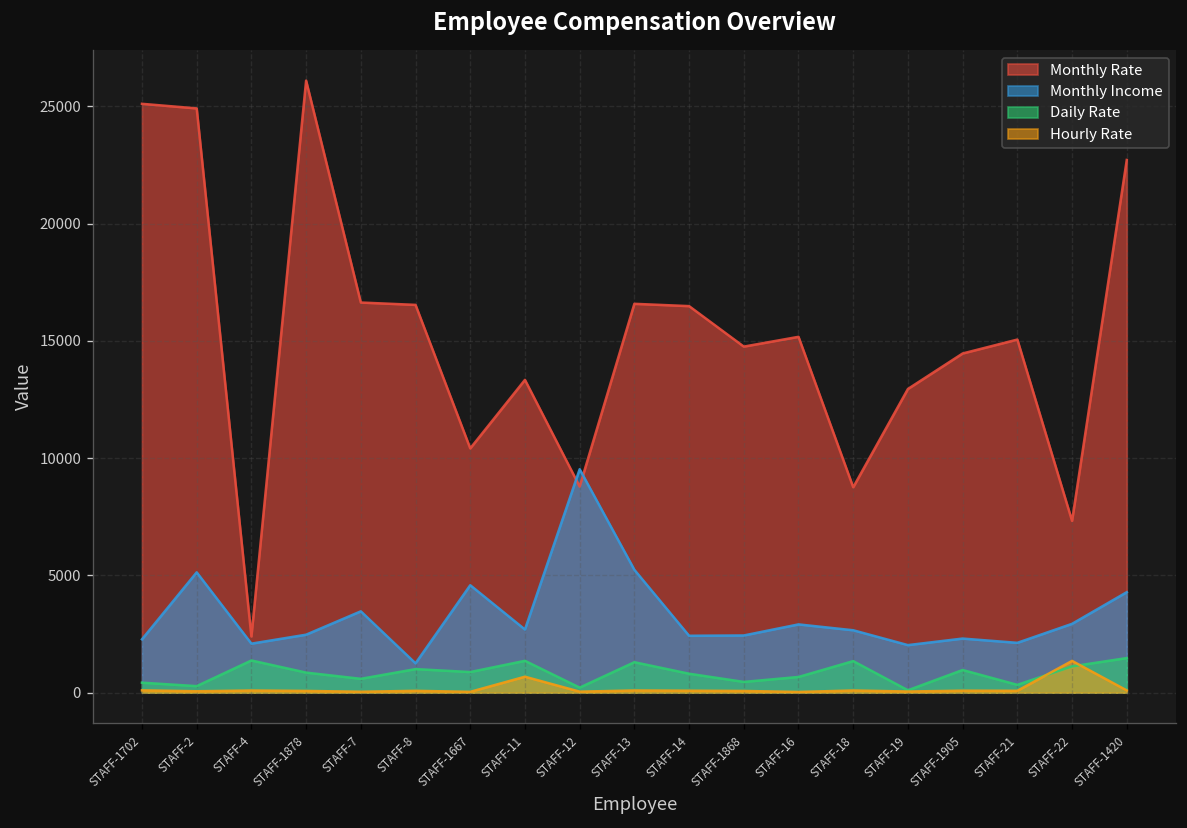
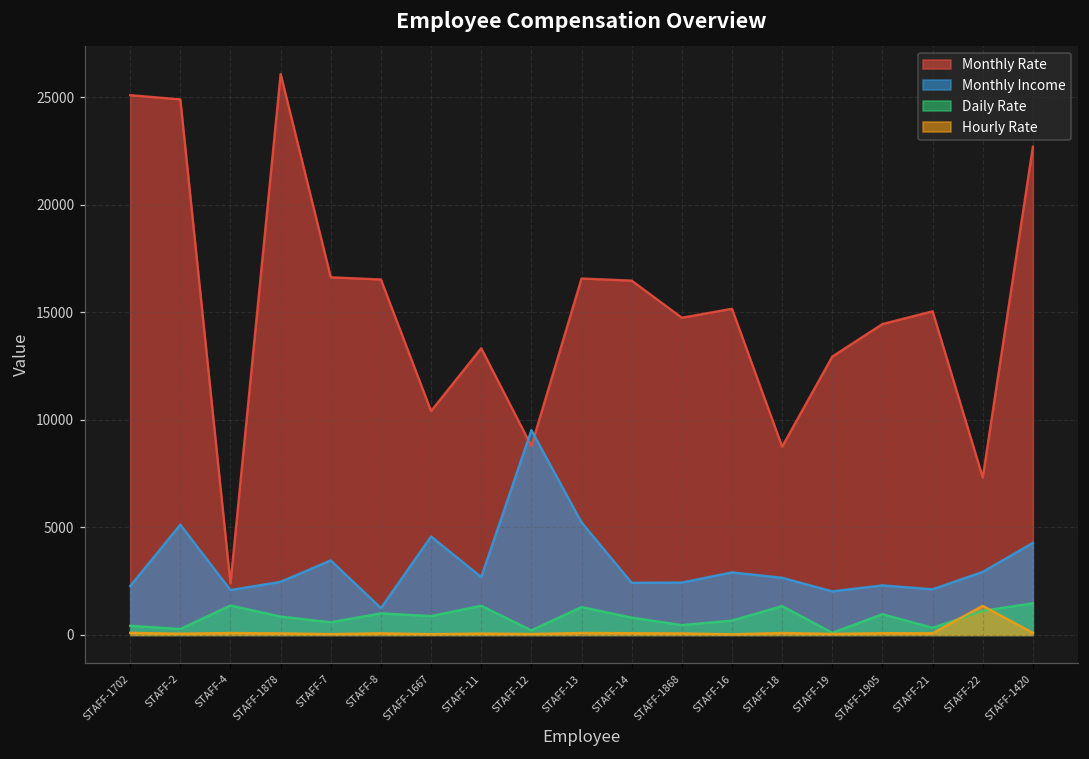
Hourly Rate, STAFF-11: 700 -> 100
